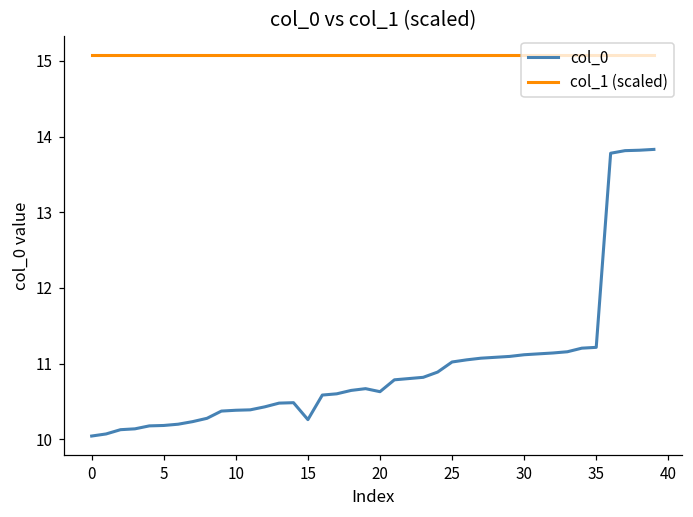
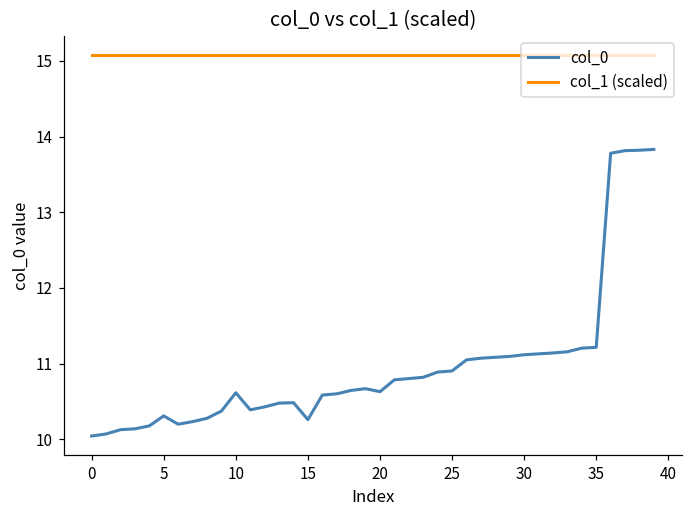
col_0, 5: 10.2 -> 10.3
col_0, 10: 10.4 -> 10.6
col_0, 25: 11.0 -> 10.9
